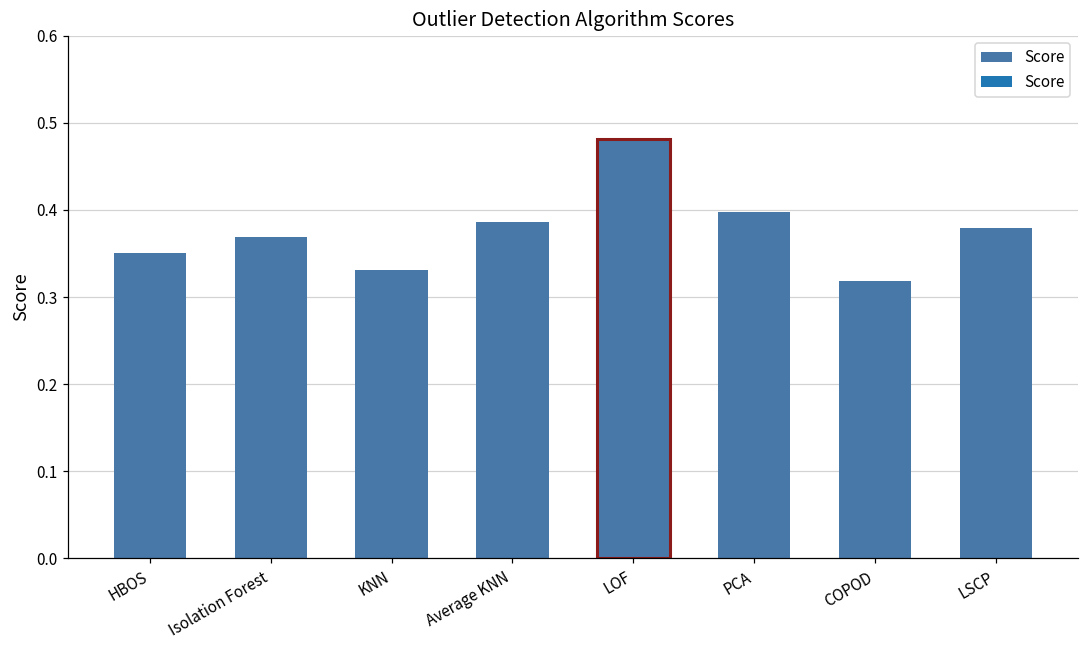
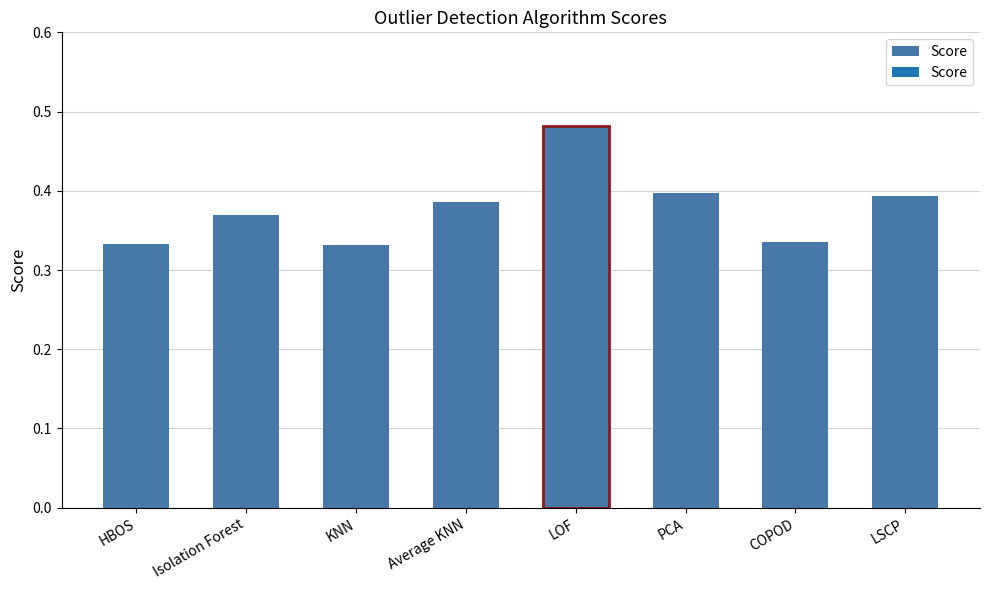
HBOS: 0.35 -> 0.33
COPOD: 0.32 -> 0.33
LSCP: 0.38 -> 0.39
